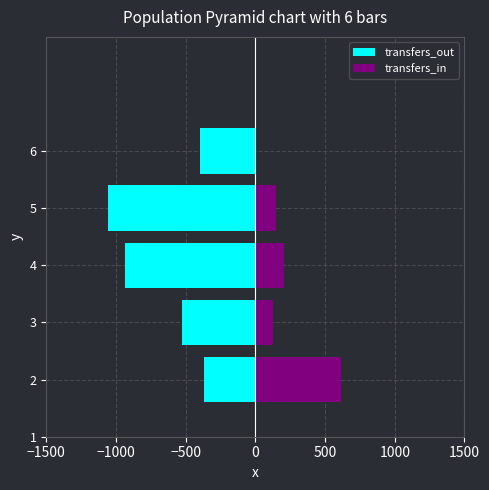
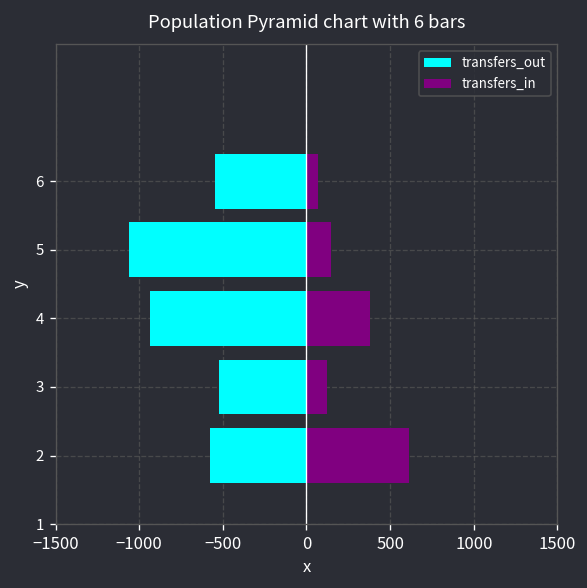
transfers_out, 6: -400 -> -550
transfers_in, 6: 0 -> 70
transfers_in, 4: 210 -> 380
transfers_out, 2: -370 -> -580
